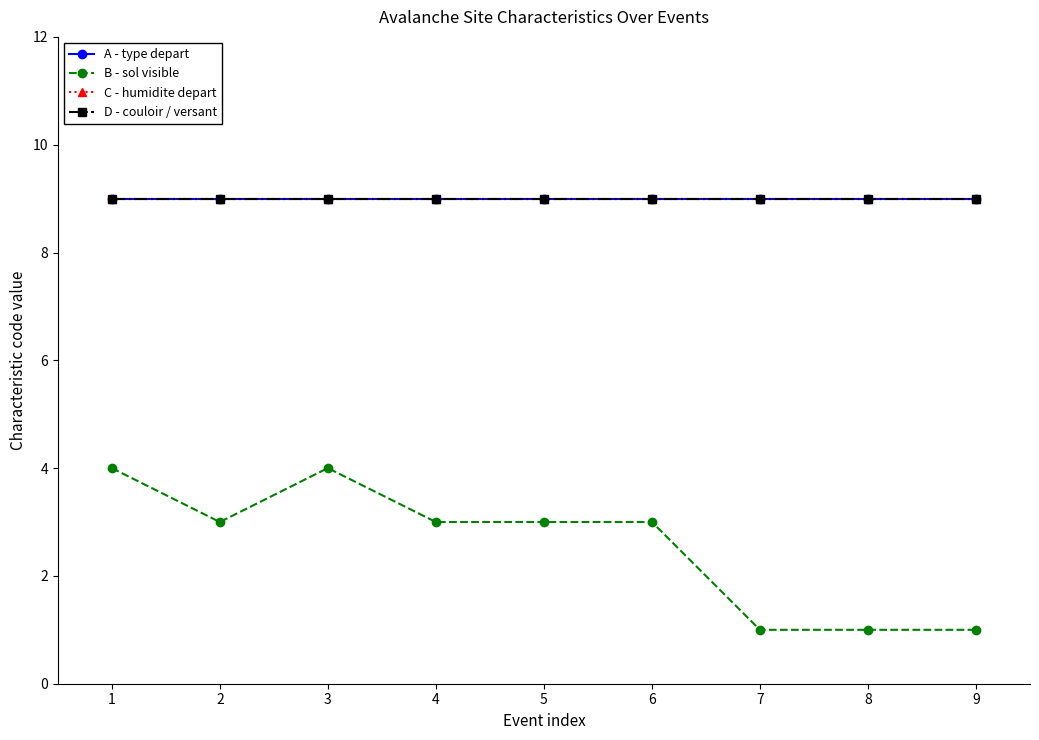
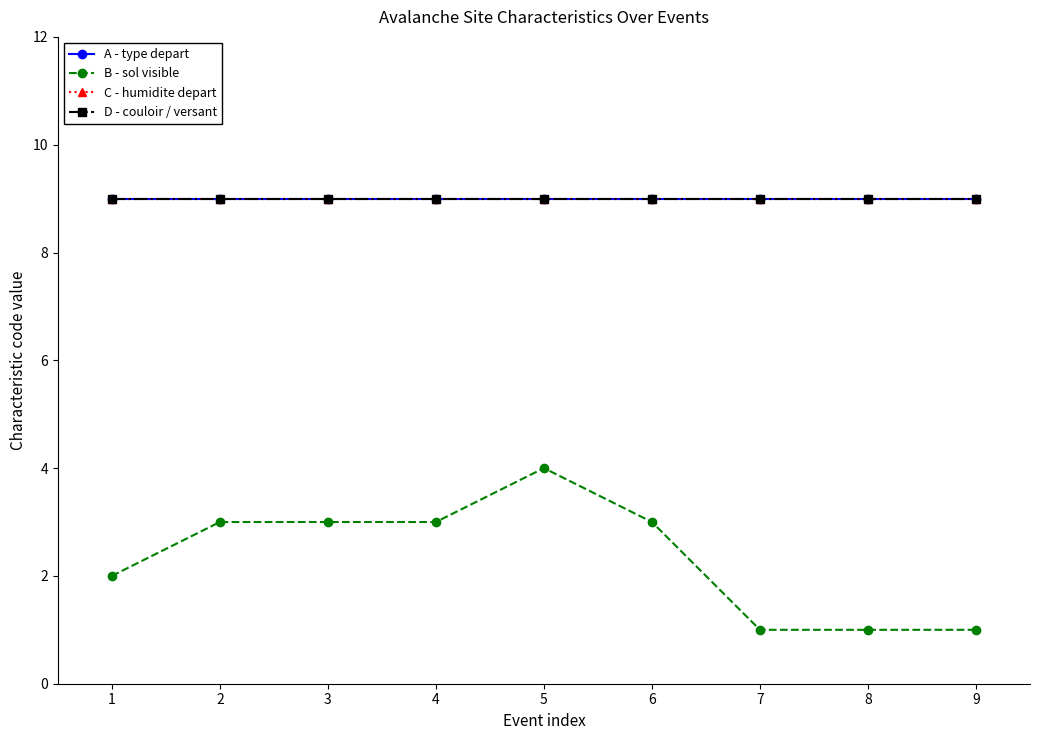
B - sol visible, 1: 4 -> 2
B - sol visible, 3: 4 -> 3
B - sol visible, 5: 3 -> 4
